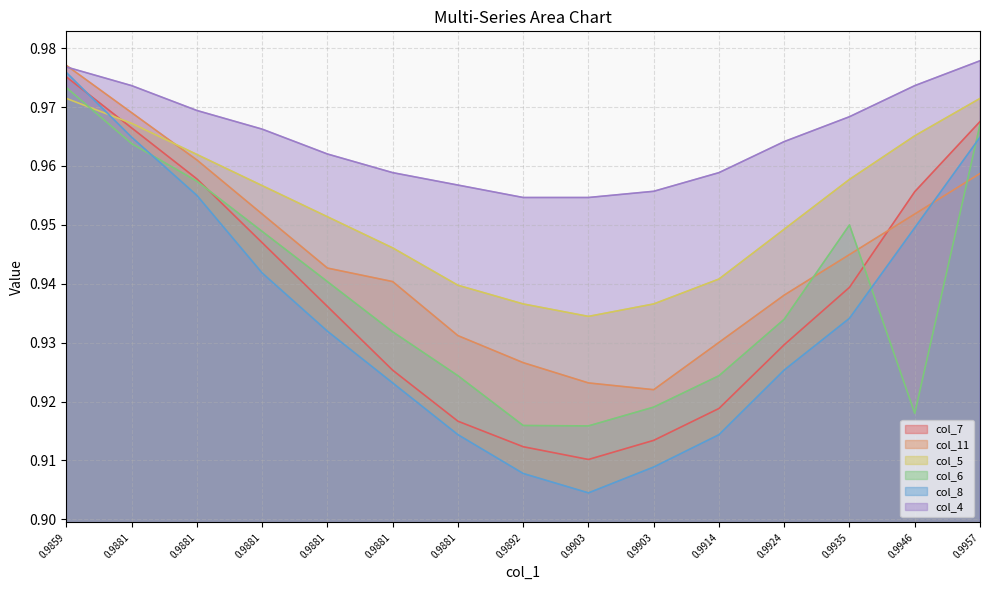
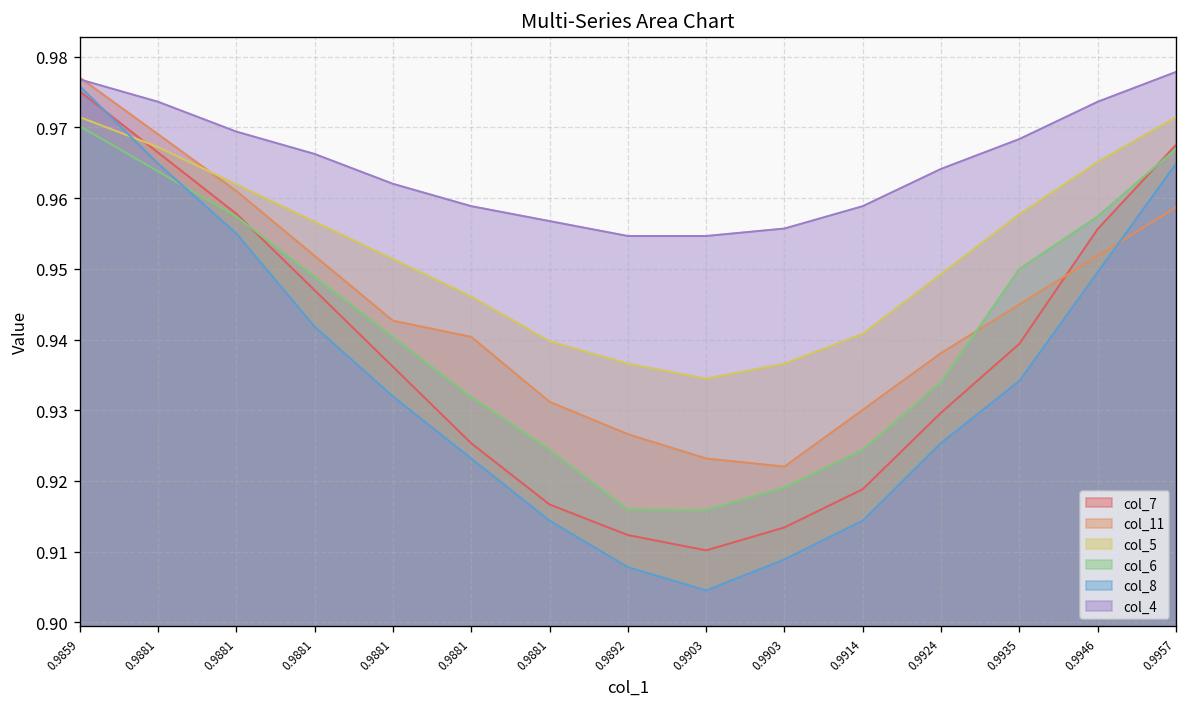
col_6, 0.9859: 0.973 -> 0.970
col_6, 0.9946: 0.918 -> 0.957
